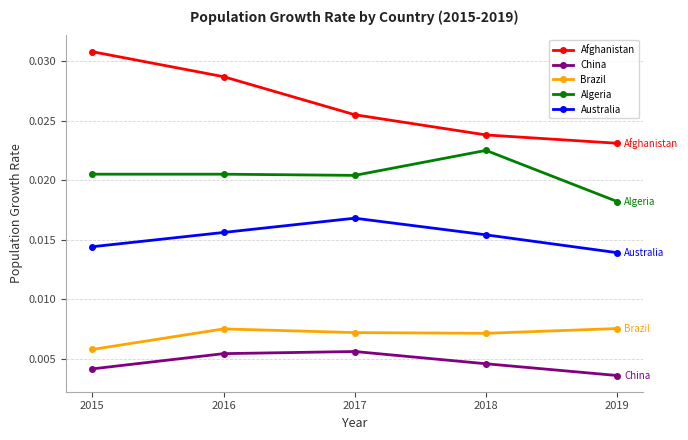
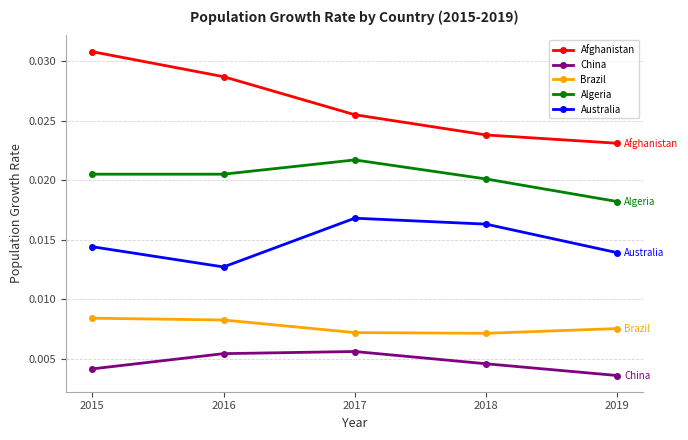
Brazil, 2015: 0.0058 -> 0.0084
Brazil, 2016: 0.0075 -> 0.0082
Australia, 2016: 0.0156 -> 0.0127
Algeria, 2017: 0.0204 -> 0.0217
Algeria, 2018: 0.0225 -> 0.0201
Australia, 2018: 0.0154 -> 0.0163
